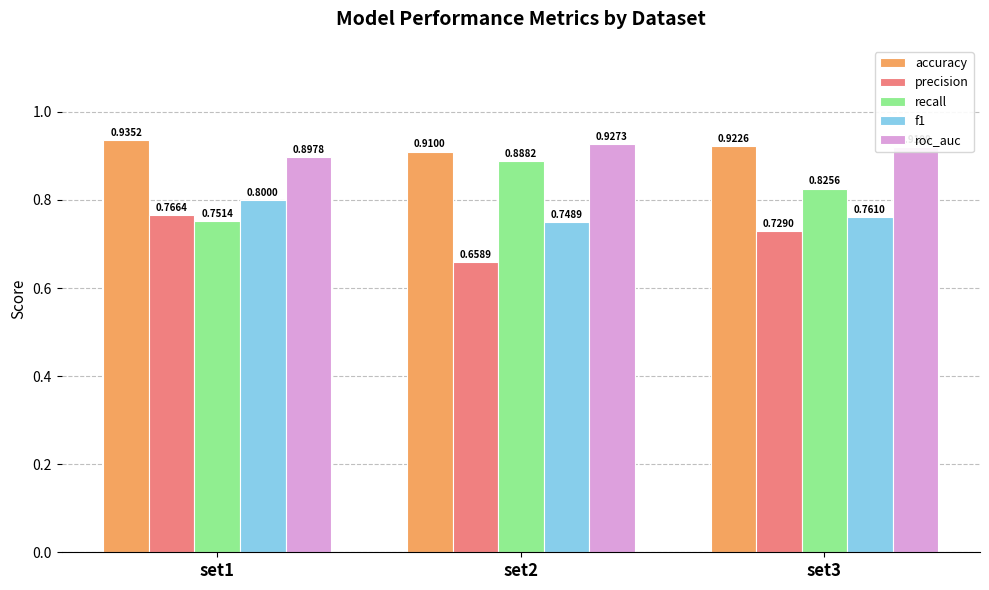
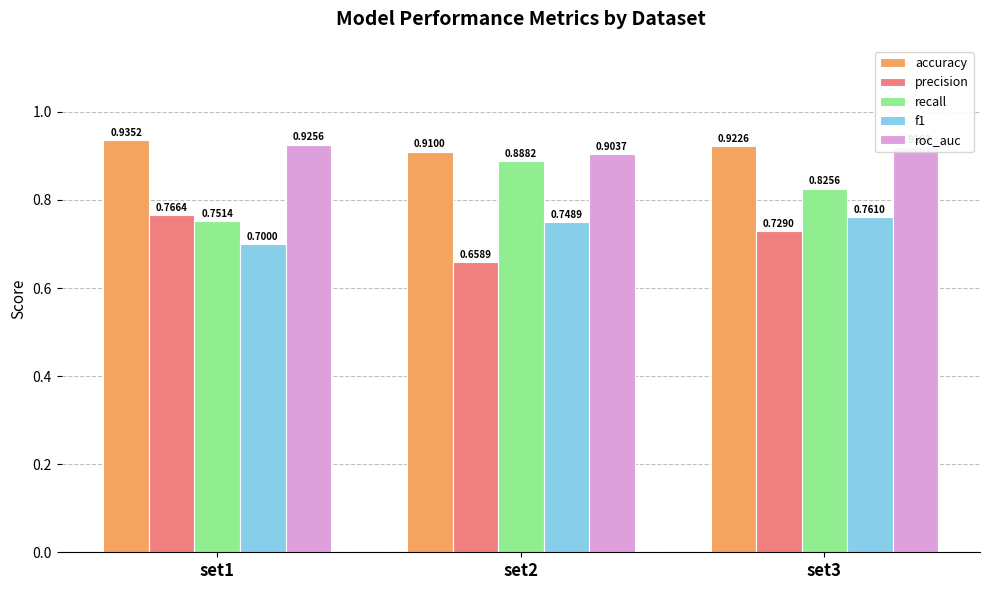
f1, set1: 0.8000 -> 0.7000
roc_auc, set1: 0.8978 -> 0.9256
roc_auc, set2: 0.9273 -> 0.9037
